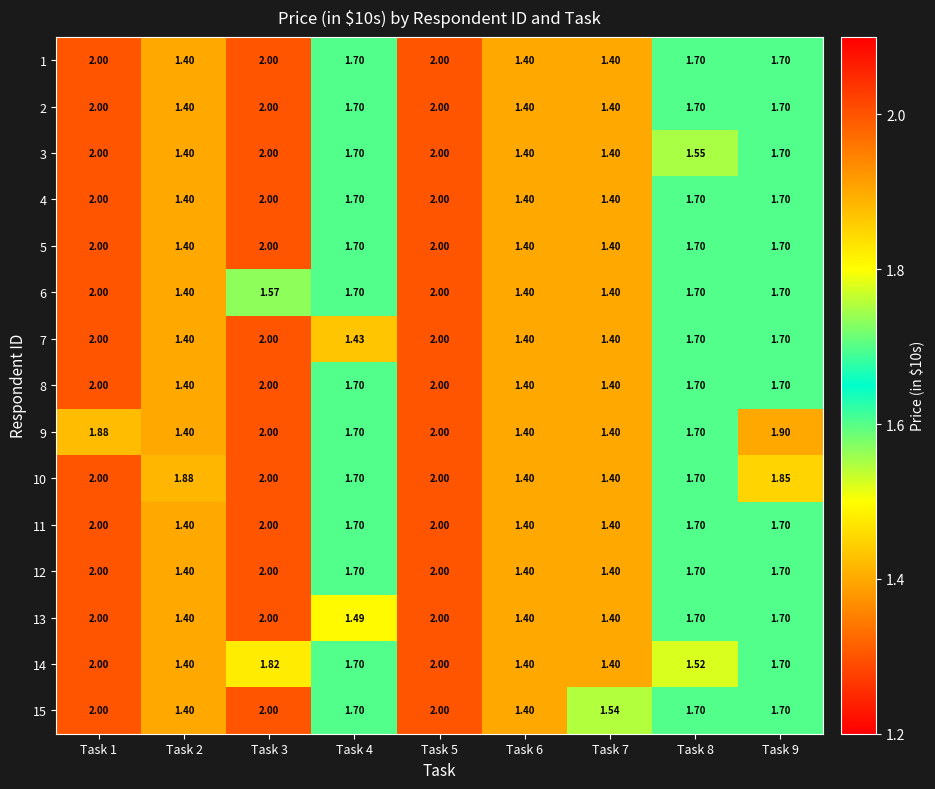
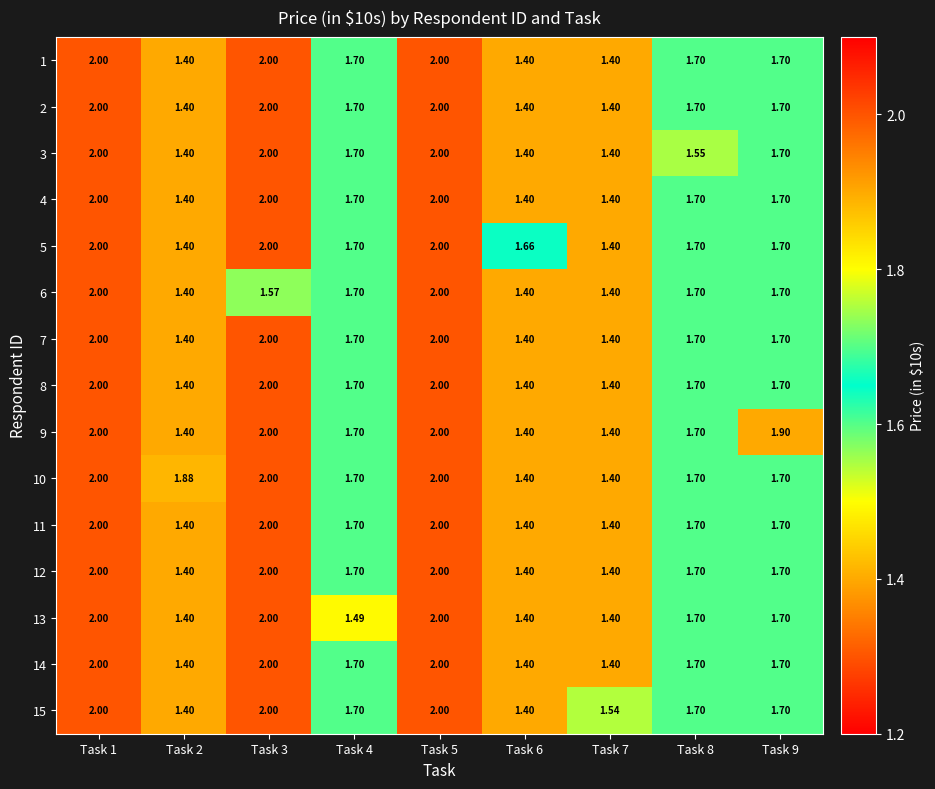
5, Task 6: 1.40 -> 1.66
7, Task 4: 1.43 -> 1.70
9, Task 1: 1.88 -> 2.00
10, Task 9: 1.85 -> 1.70
14, Task 3: 1.82 -> 2.00
14, Task 8: 1.52 -> 1.70
